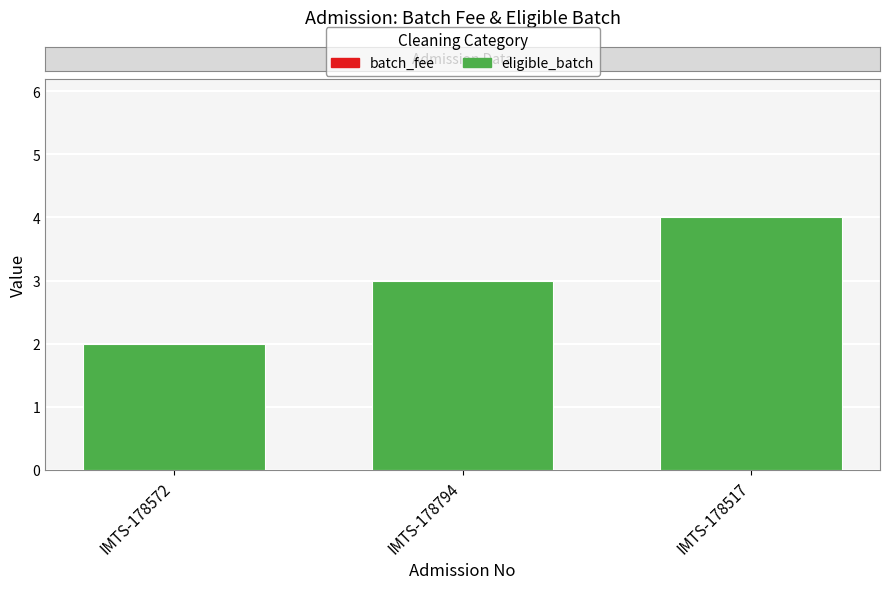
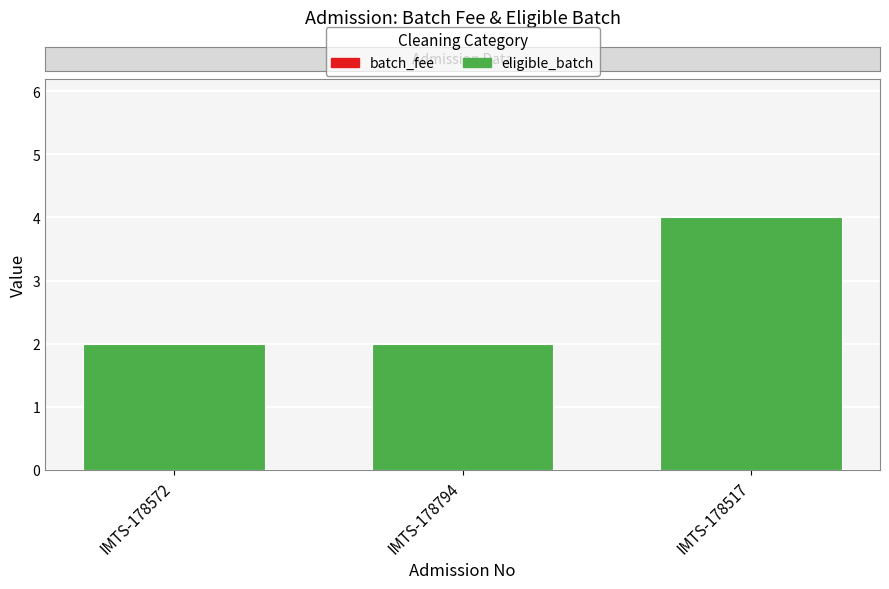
eligible_batch, IMTS-178794: 3 -> 2
